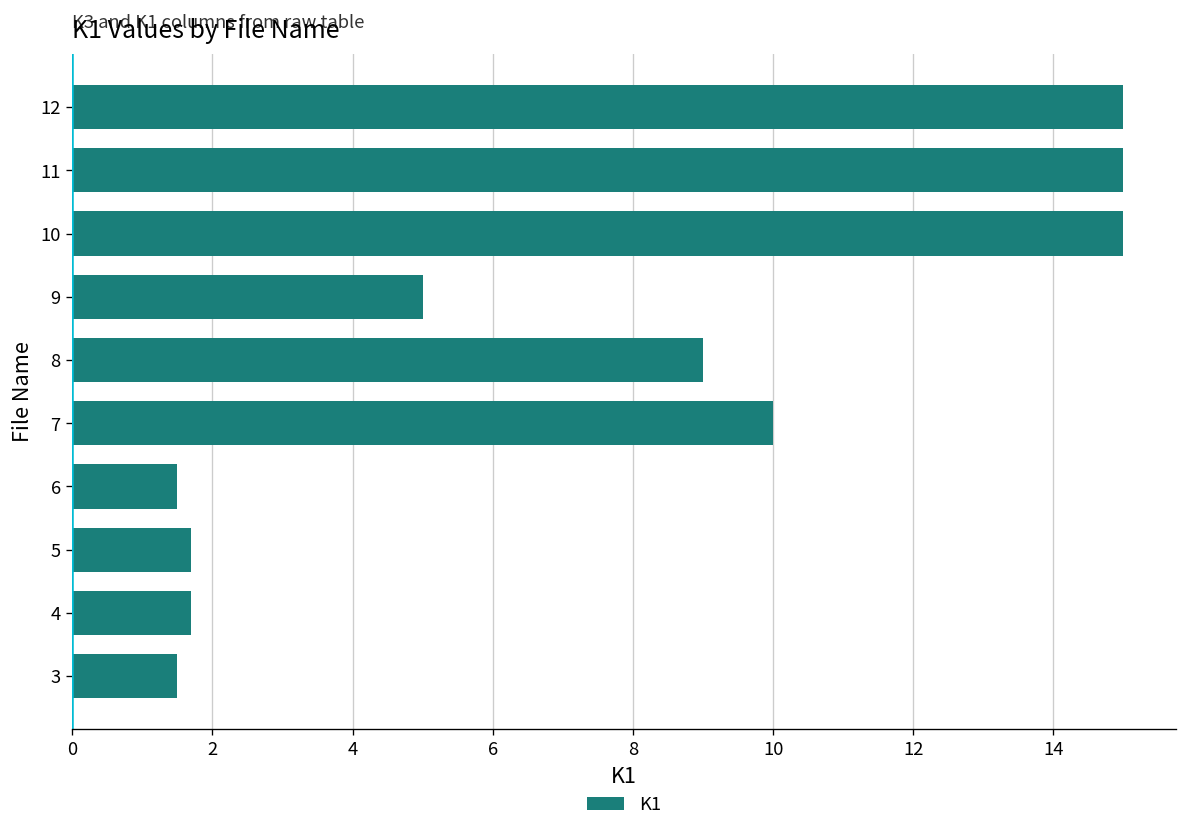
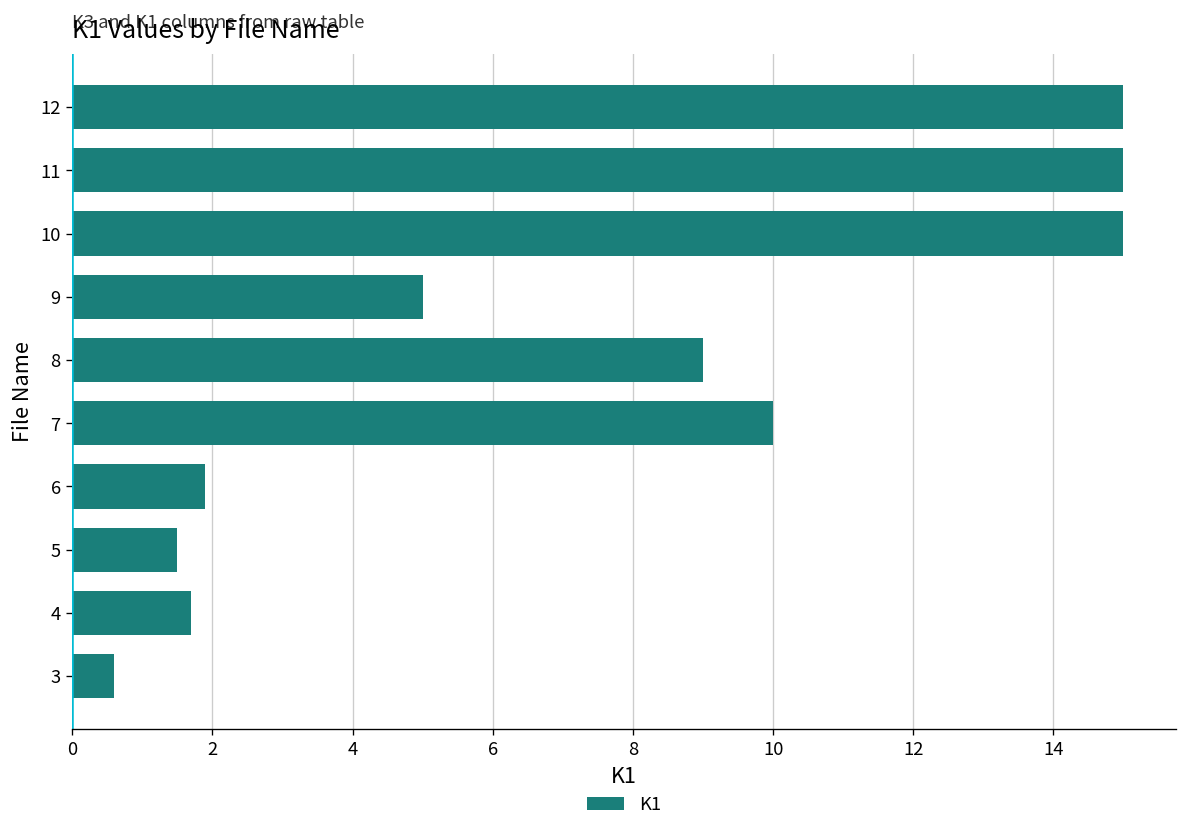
6: 1.5 -> 1.9
5: 1.7 -> 1.5
3: 1.5 -> 0.6
